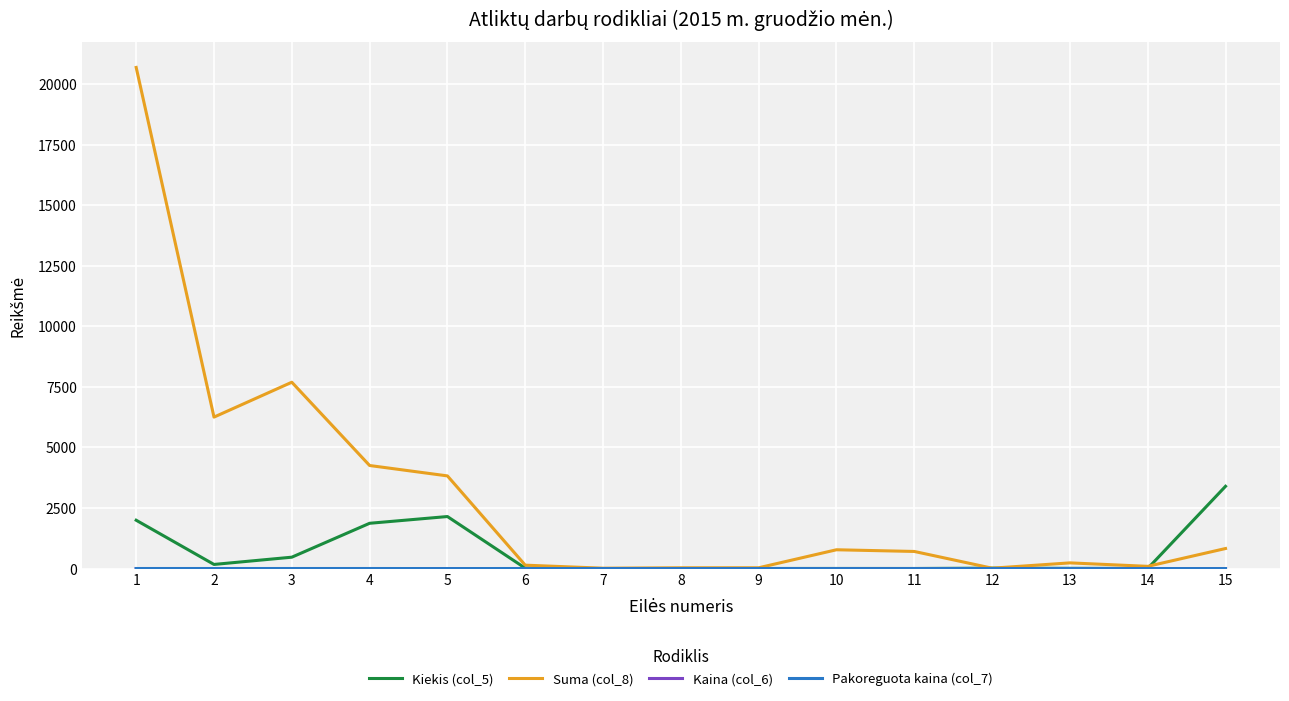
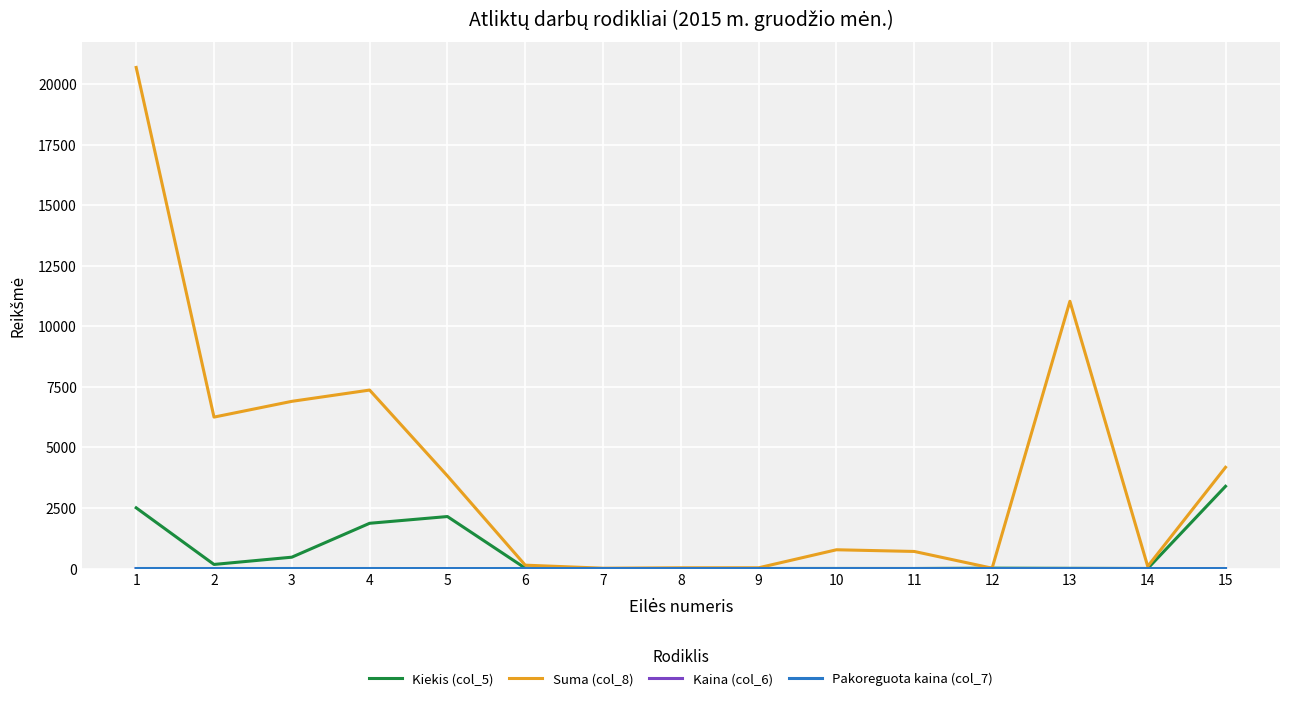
Kiekis (col_5), 1: 2000 -> 2500
Suma (col_8), 3: 7700 -> 6900
Suma (col_8), 4: 4300 -> 7400
Suma (col_8), 13: 200 -> 11000
Suma (col_8), 15: 800 -> 4200
